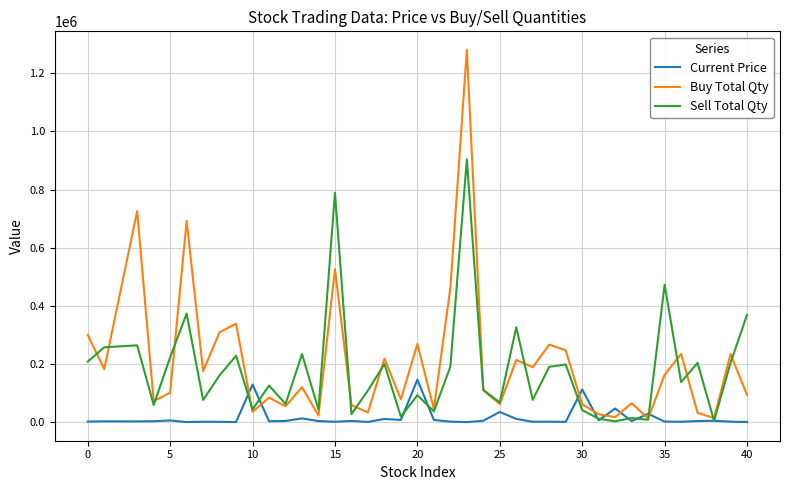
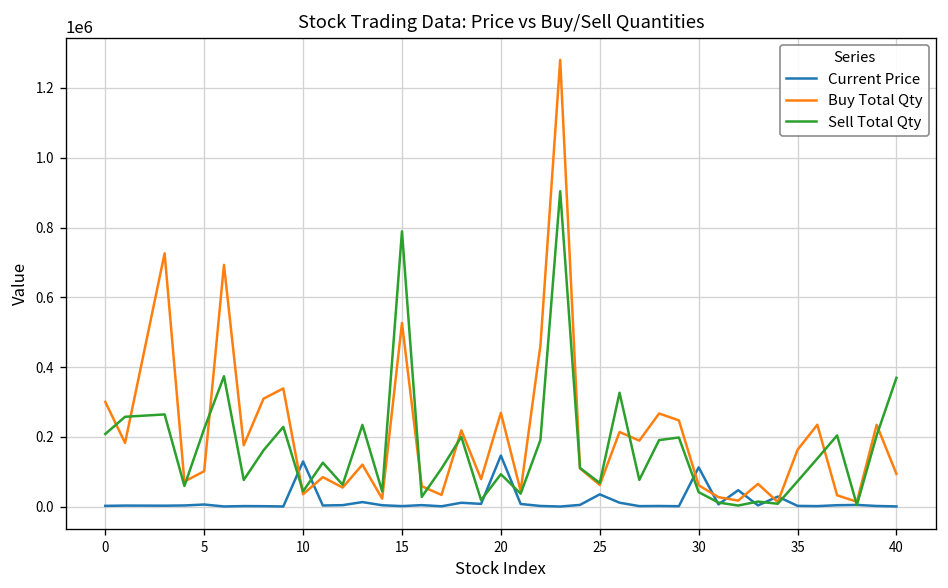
Sell Total Qty, 35: 470000 -> 70000
